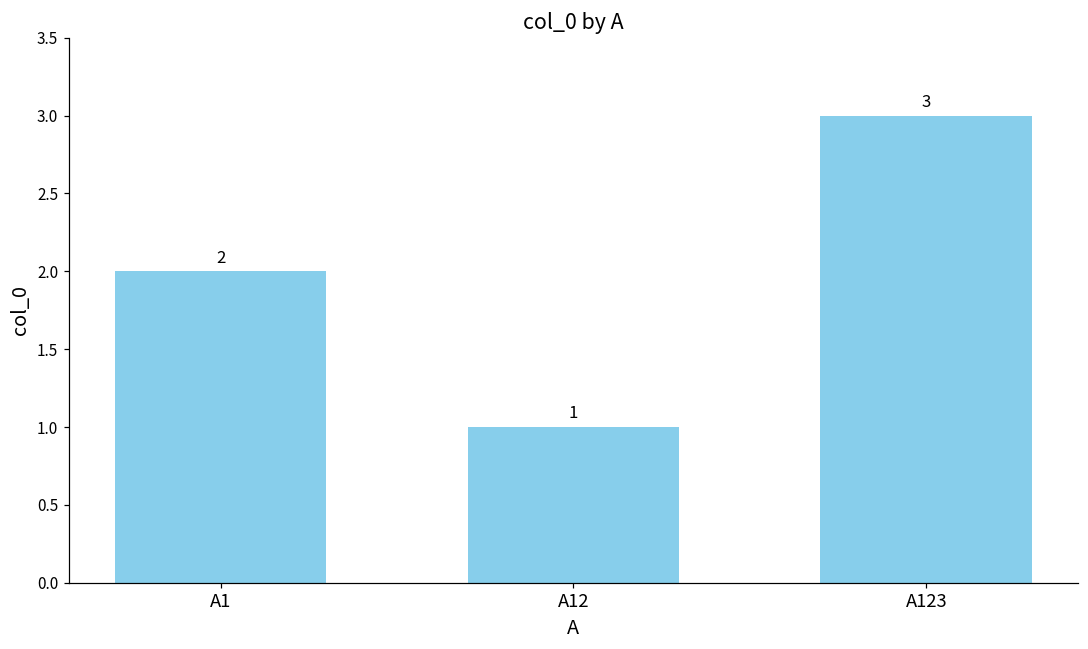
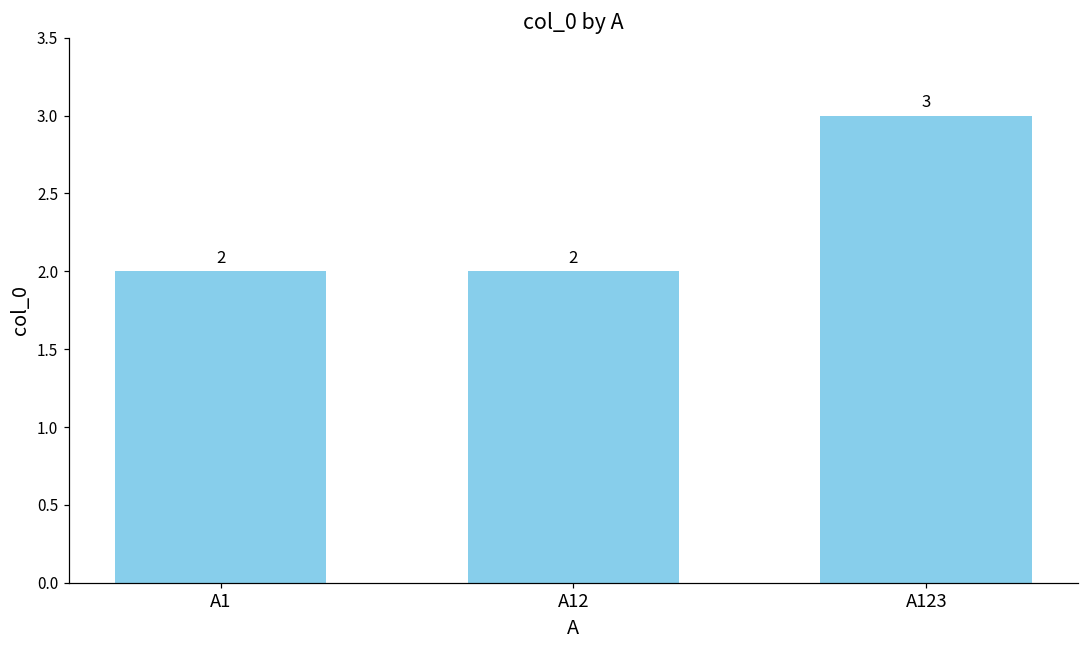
A12: 1 -> 2
